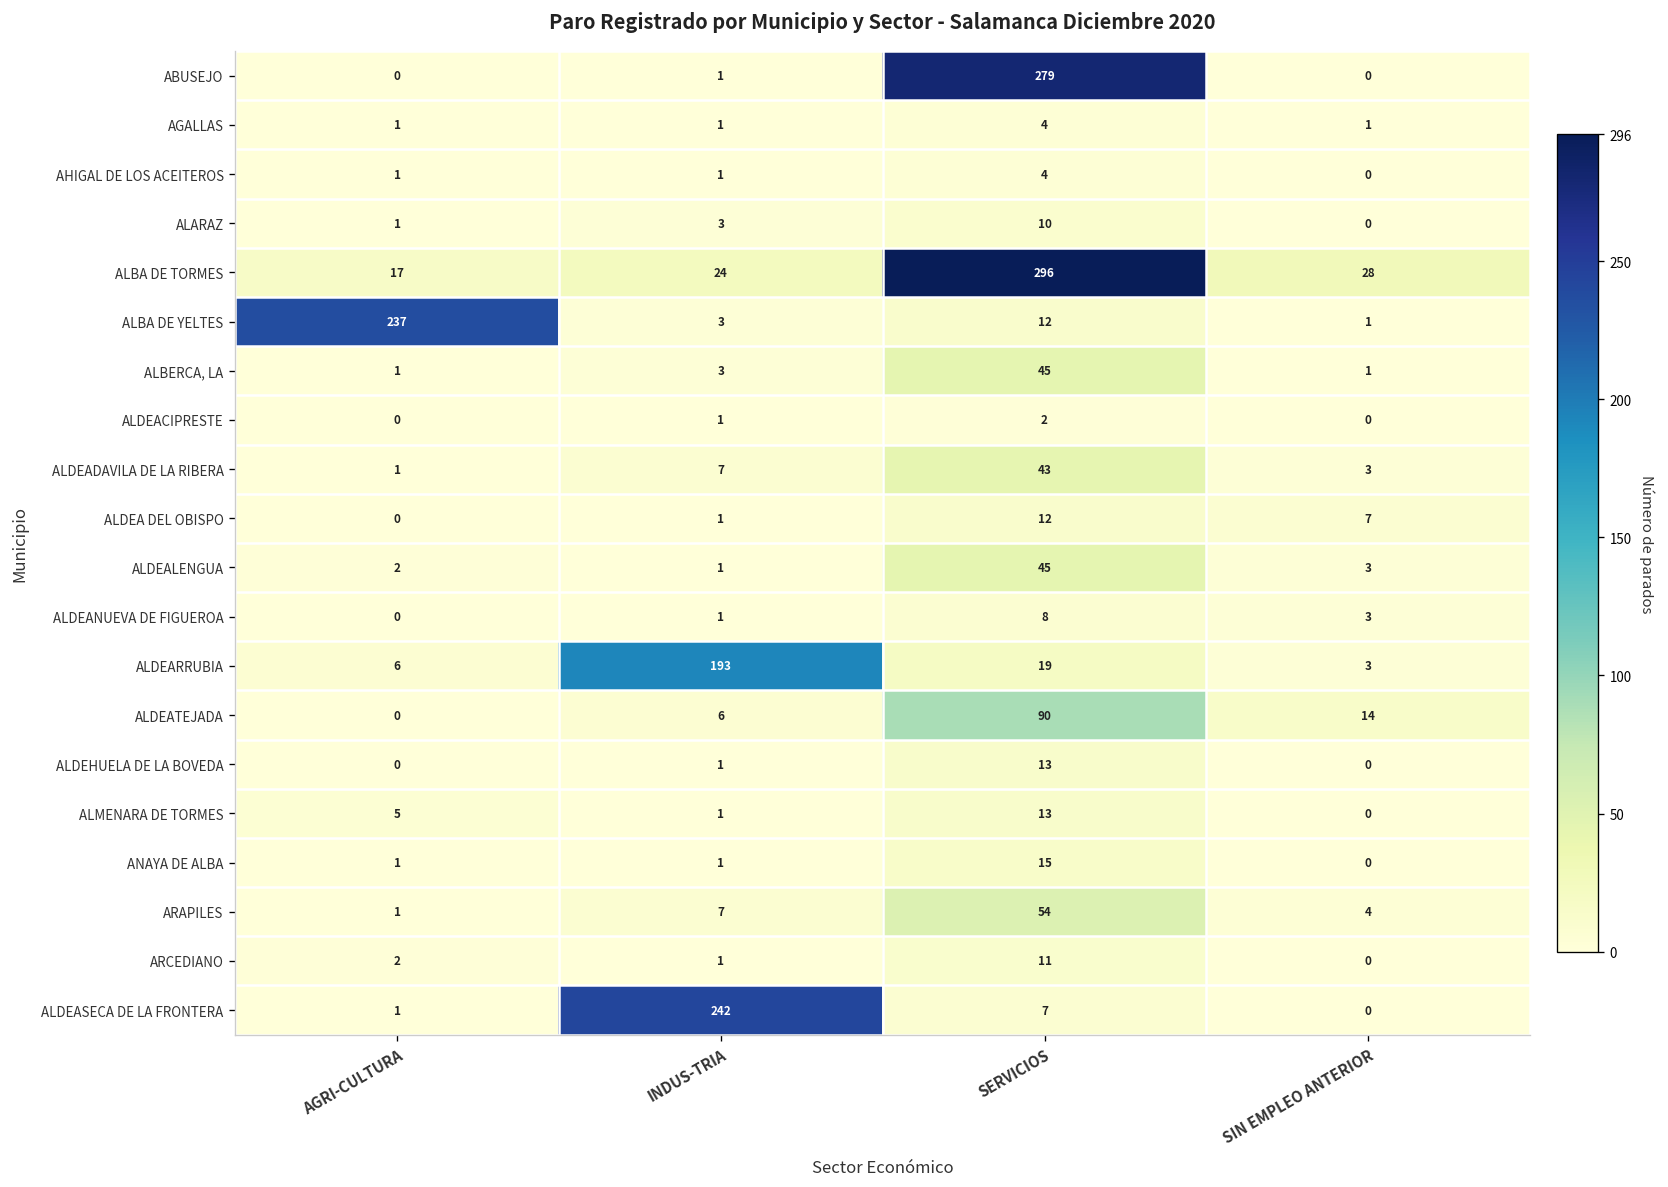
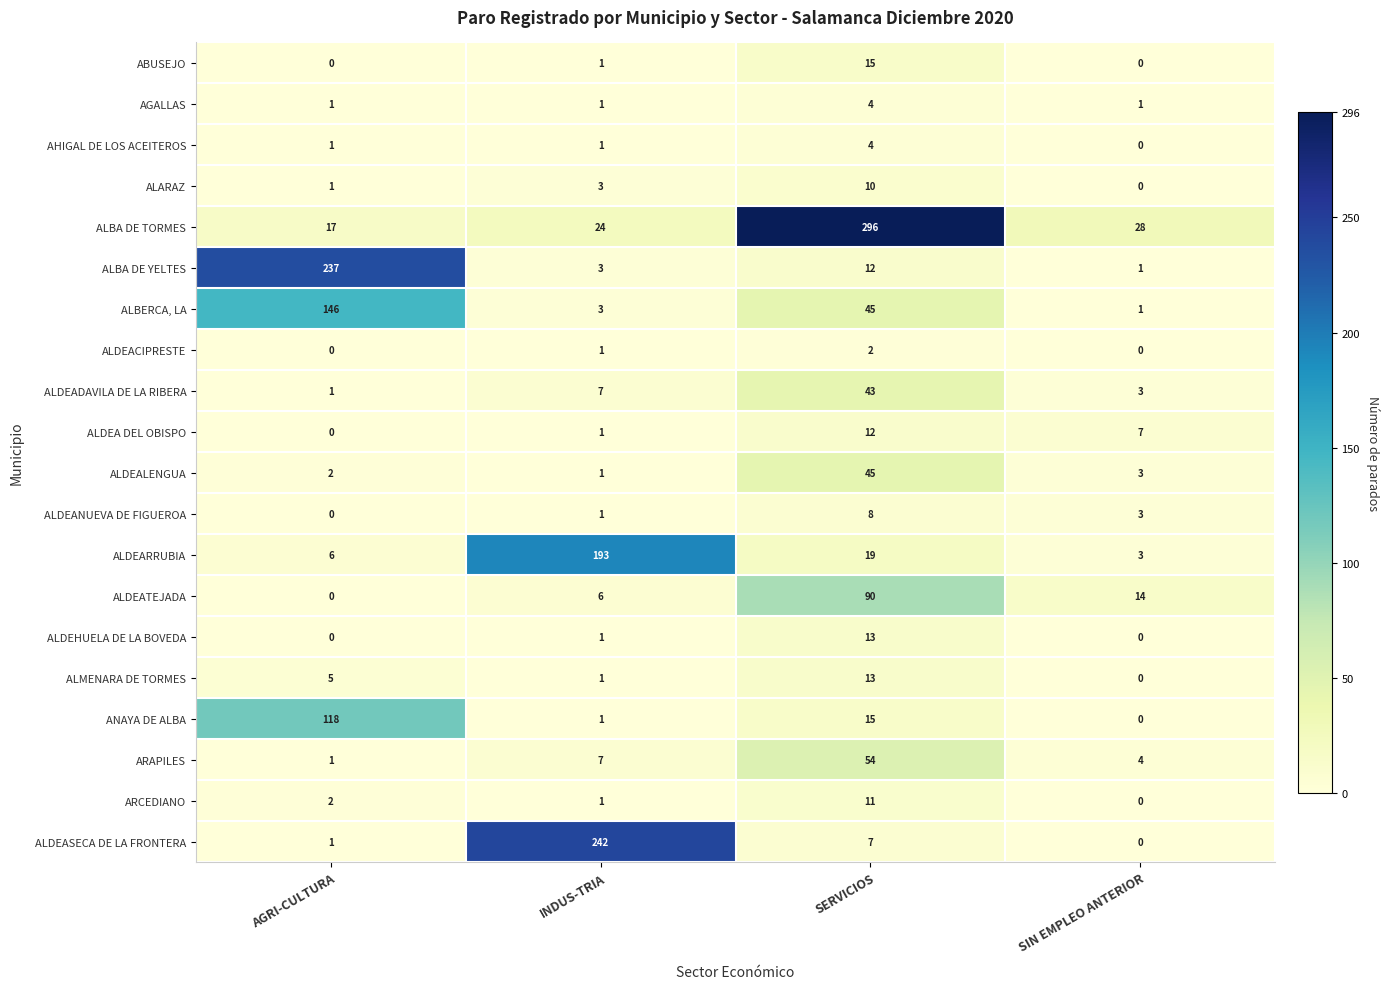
ABUSEJO, SERVICIOS: 279 -> 15
ALBERCA, LA, AGRI-CULTURA: 1 -> 146
ANAYA DE ALBA, AGRI-CULTURA: 1 -> 118
